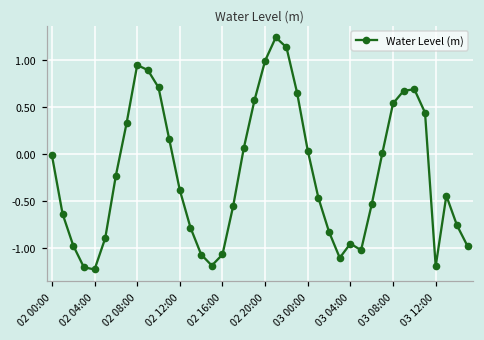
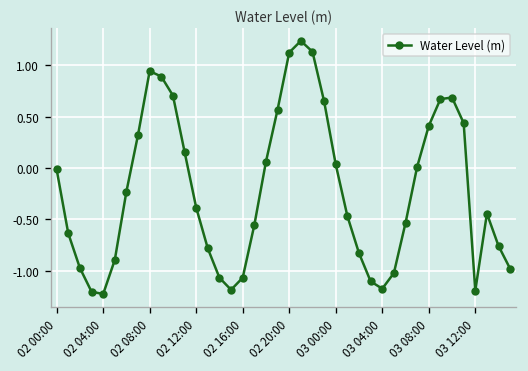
02 20:00: 1.0 -> 1.1
03 04:00: -1.0 -> -1.2
03 08:00: 0.5 -> 0.4
